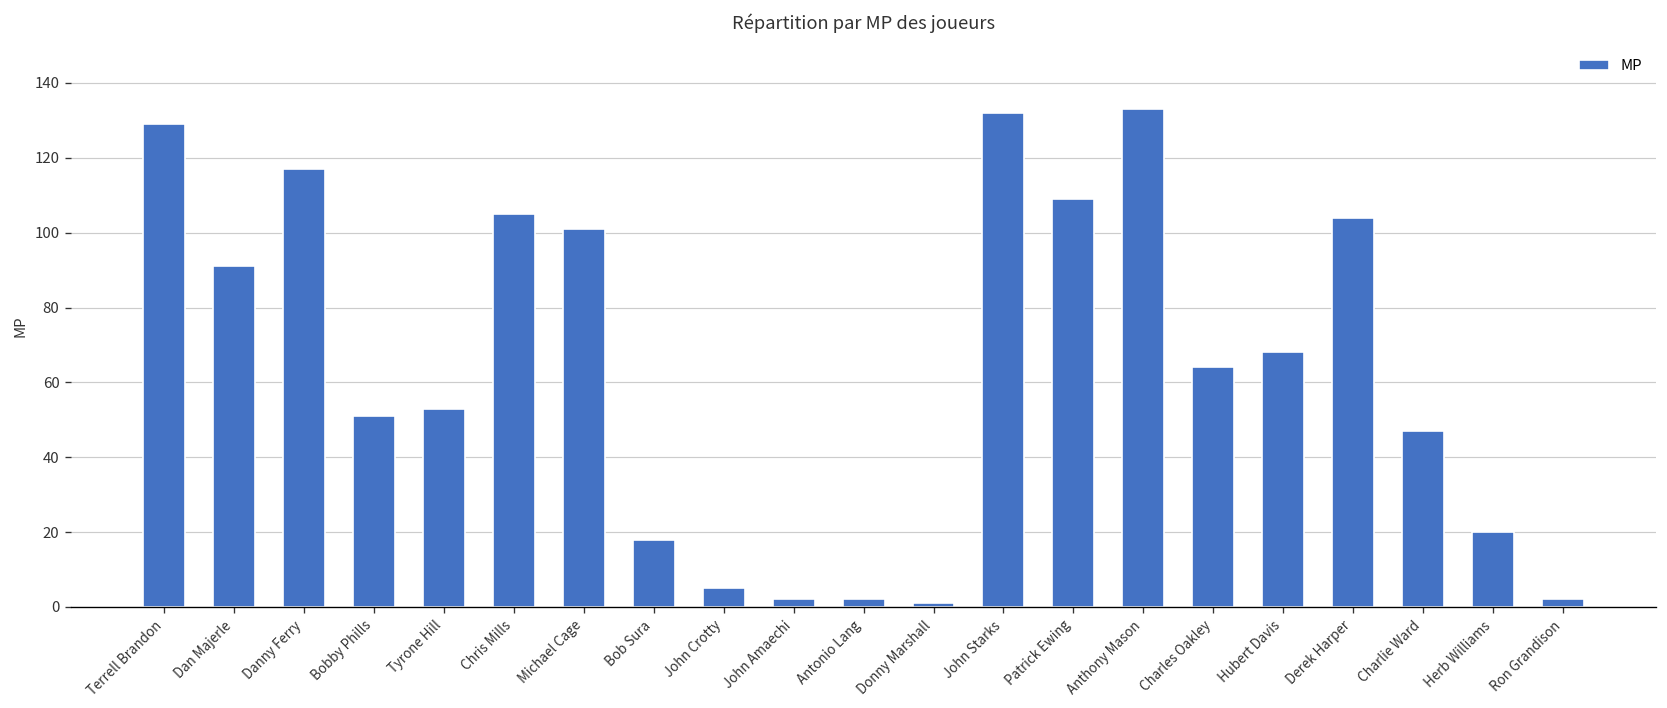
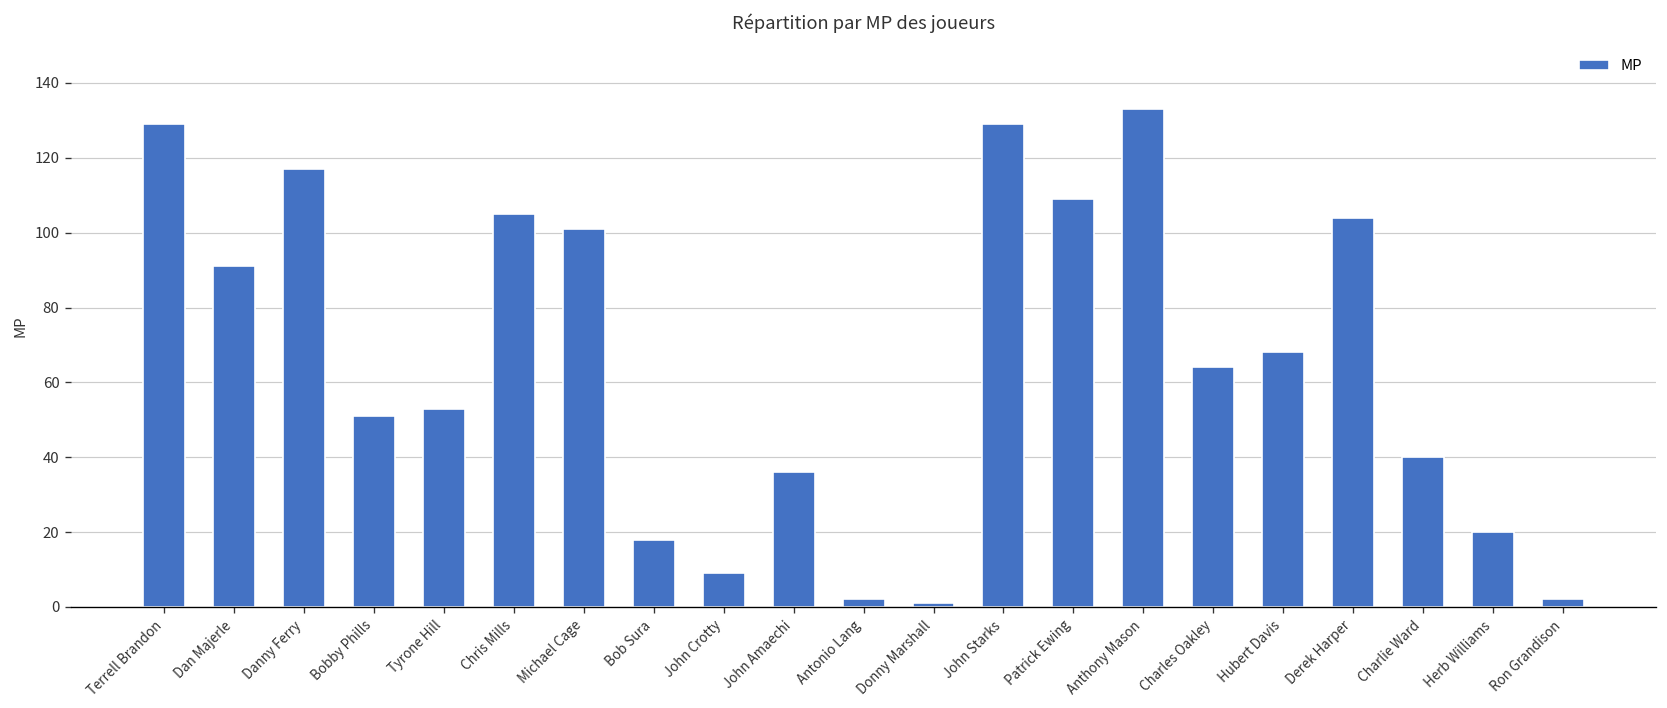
John Crotty: 5 -> 9
John Amaechi: 2 -> 36
John Starks: 132 -> 129
Charlie Ward: 47 -> 40
